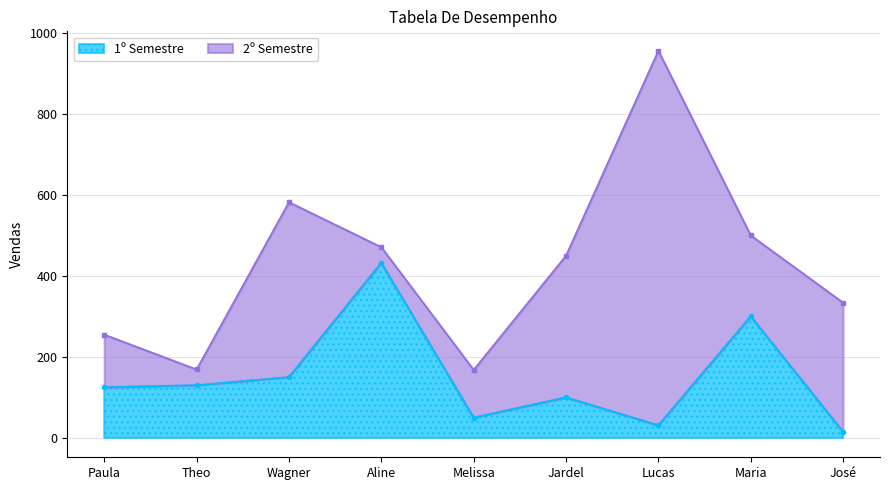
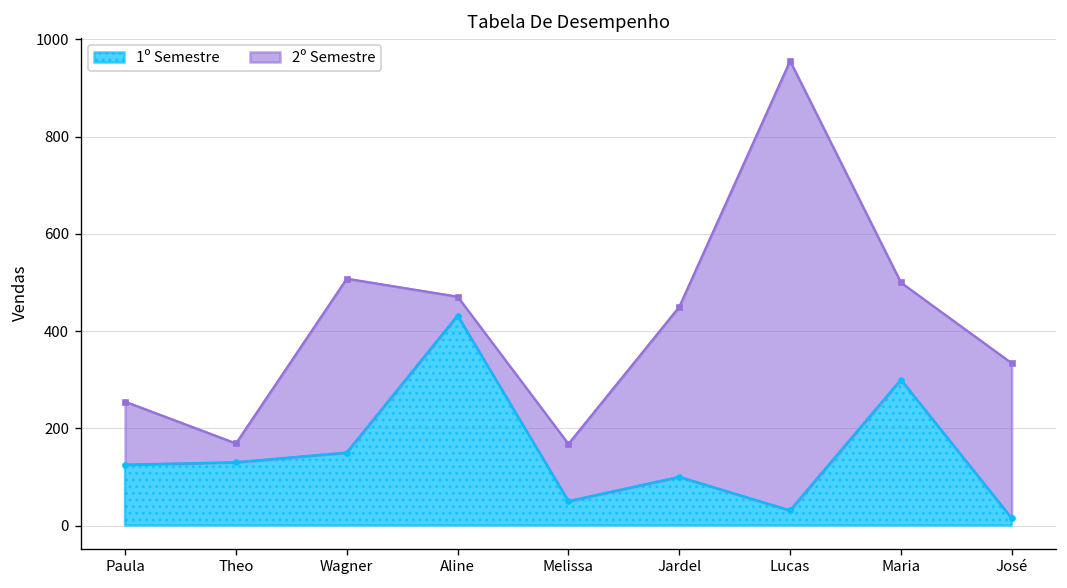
2º Semestre, Wagner: 430 -> 360
